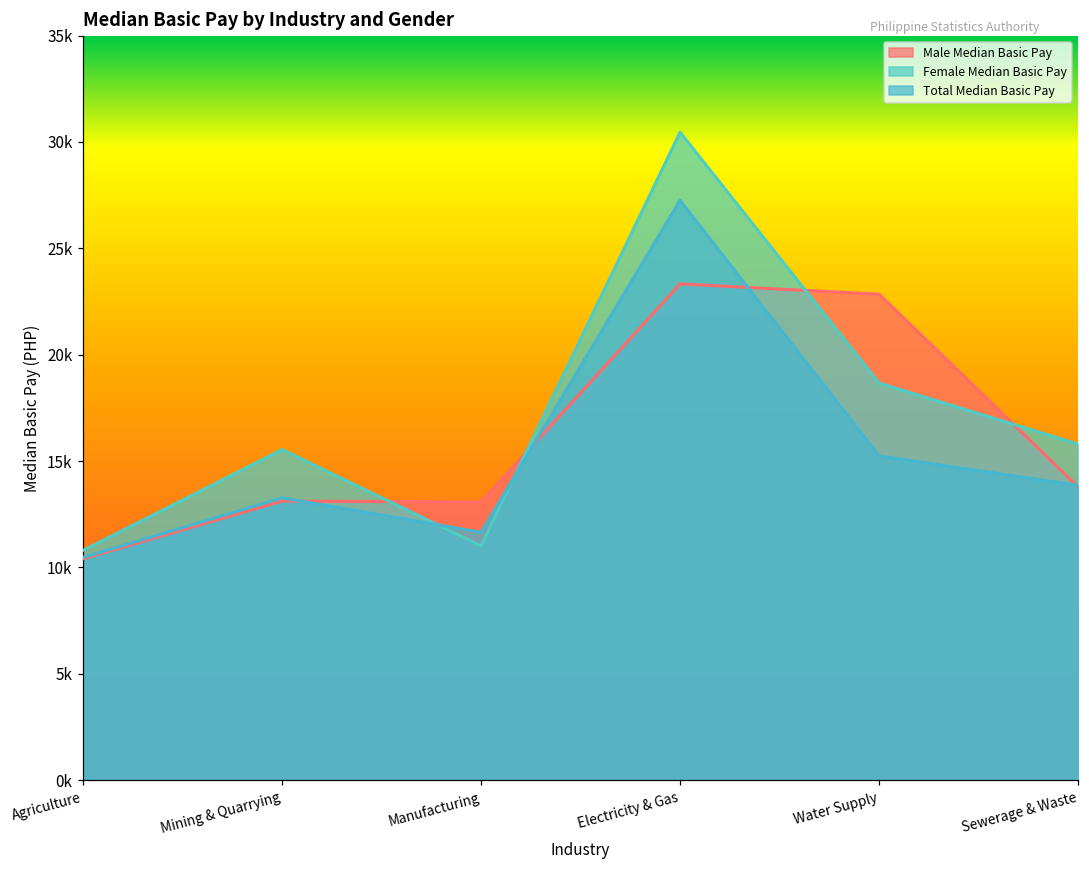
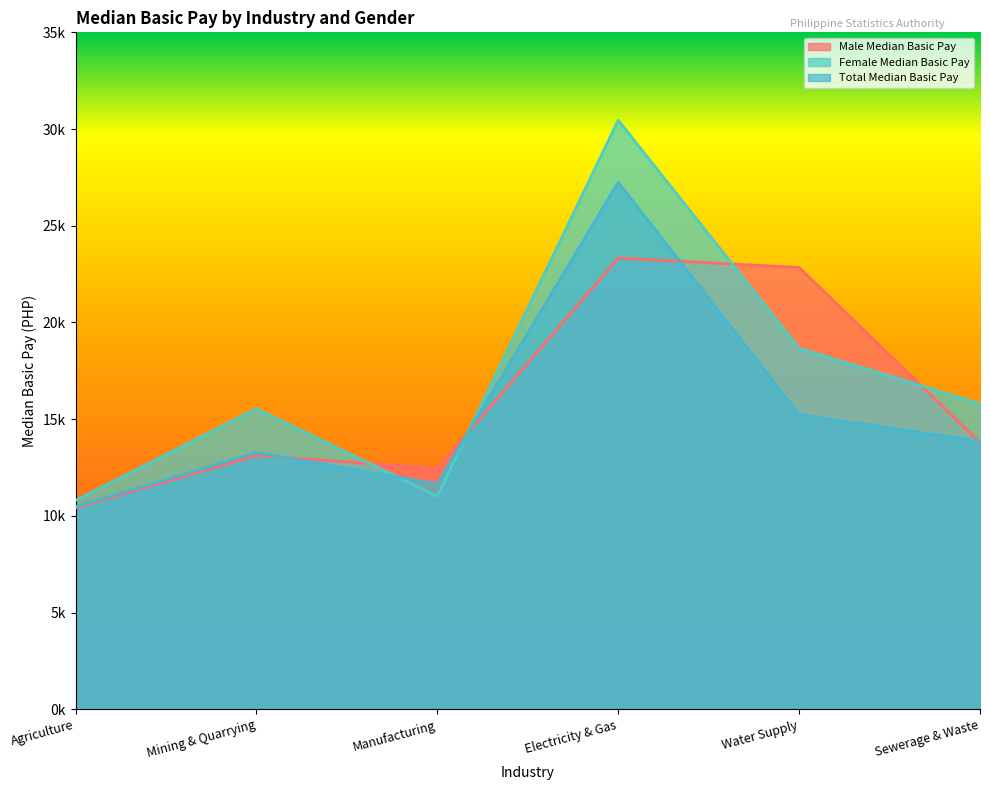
Male Median Basic Pay, Manufacturing: 13100 -> 12500
